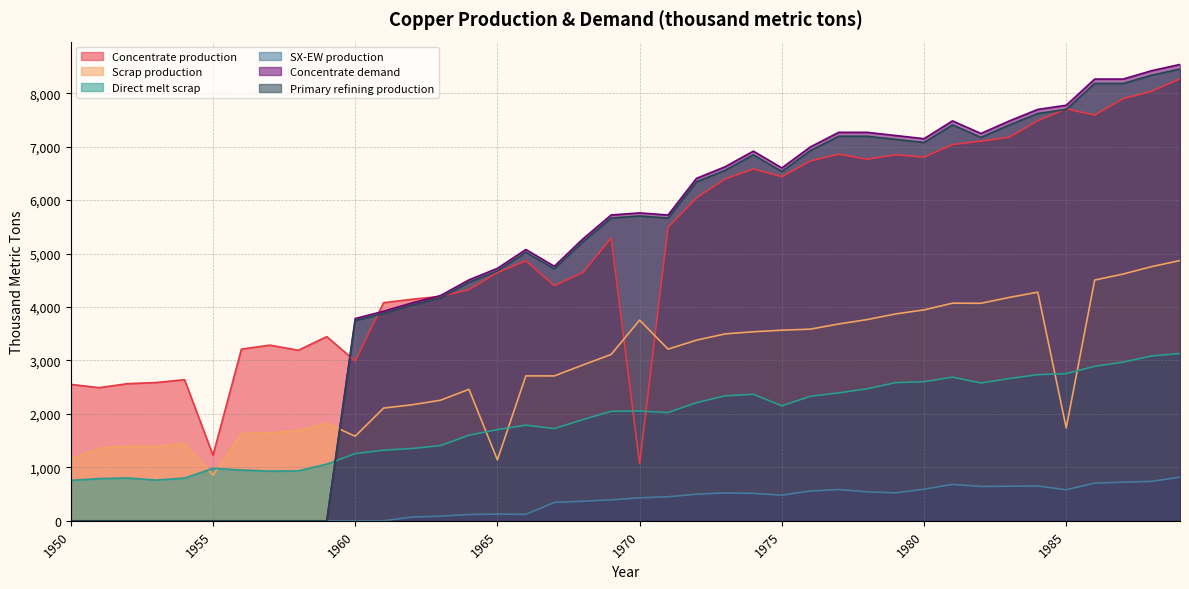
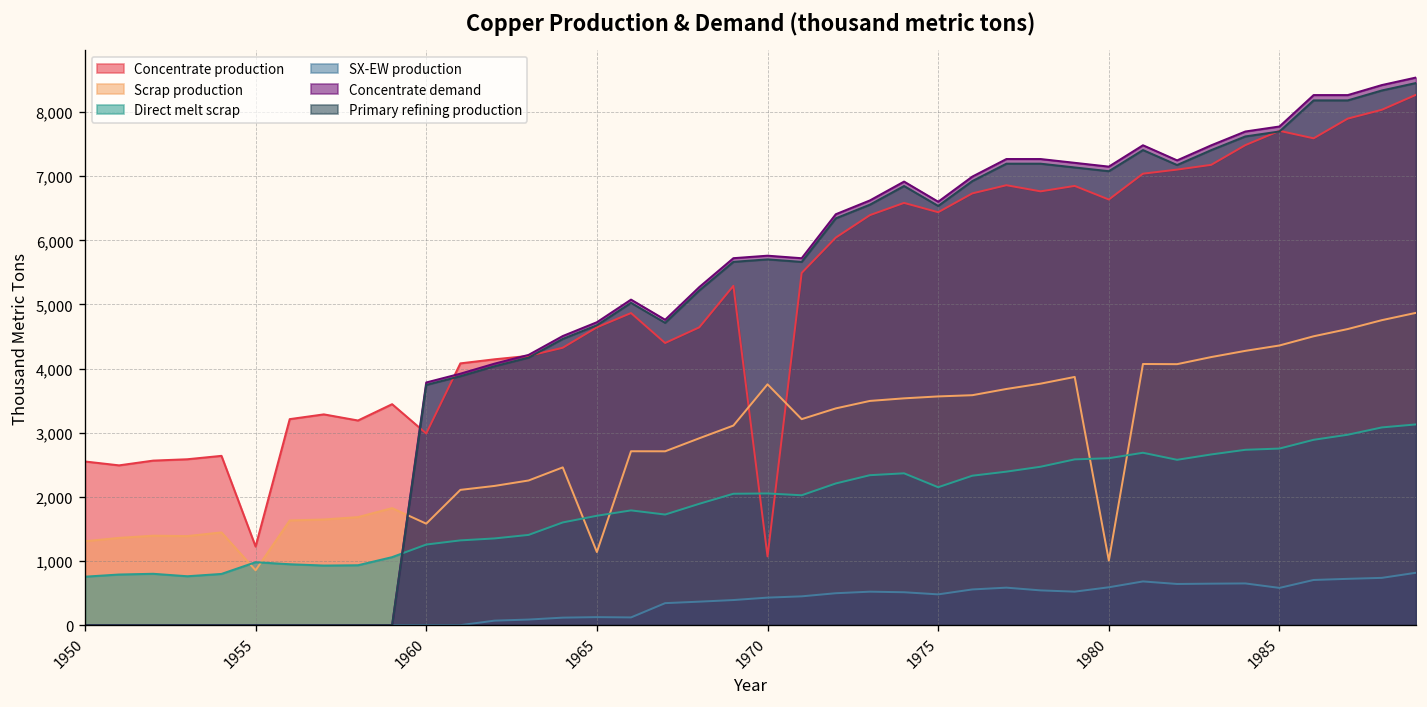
Scrap production, 1950: 1,200 -> 1,300
Concentrate production, 1980: 6,800 -> 6,600
Scrap production, 1980: 3,900 -> 1,000
Scrap production, 1985: 1,700 -> 4,400
